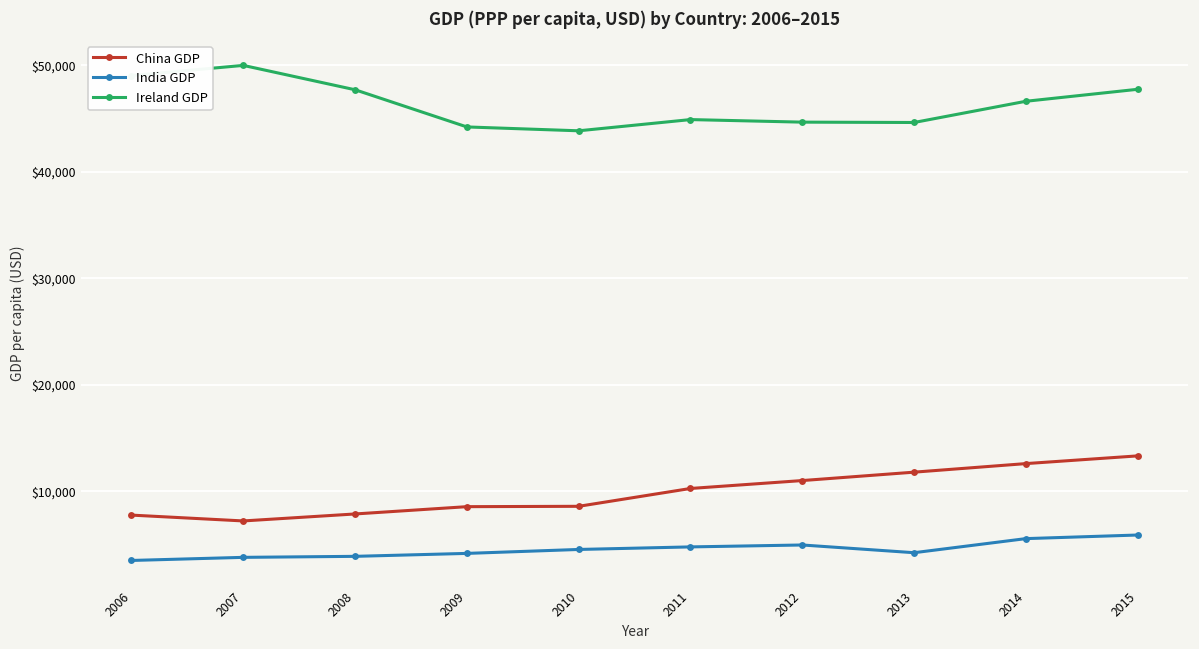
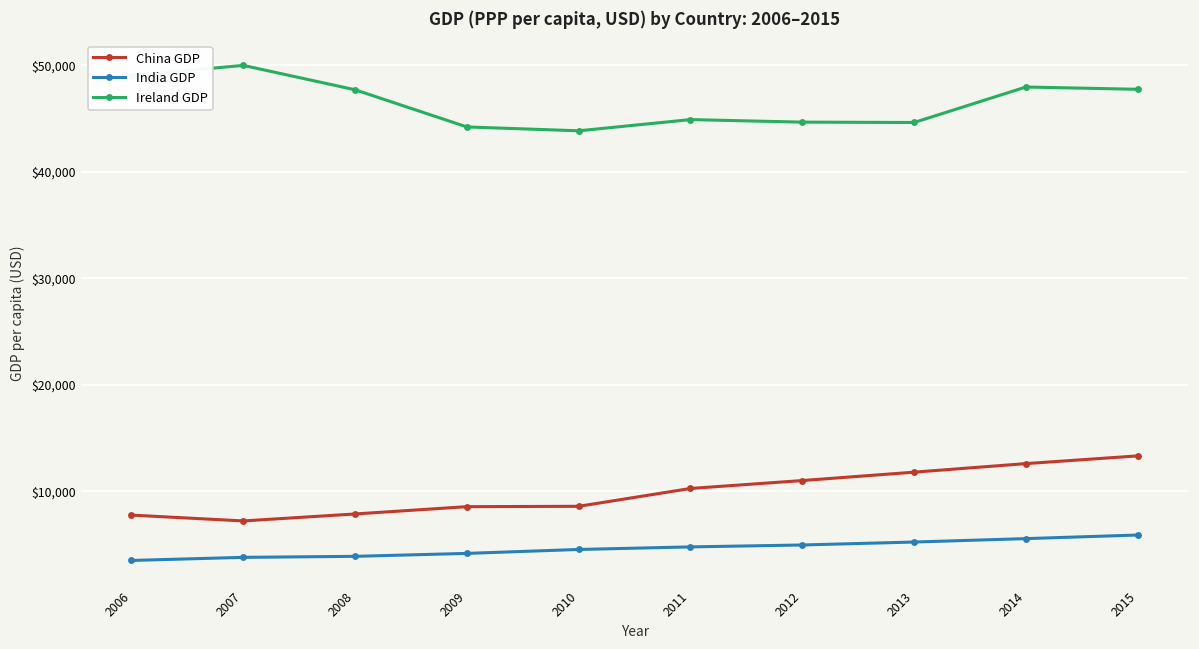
India GDP, 2013: $4,000 -> $5,000
Ireland GDP, 2014: $47,000 -> $48,000
